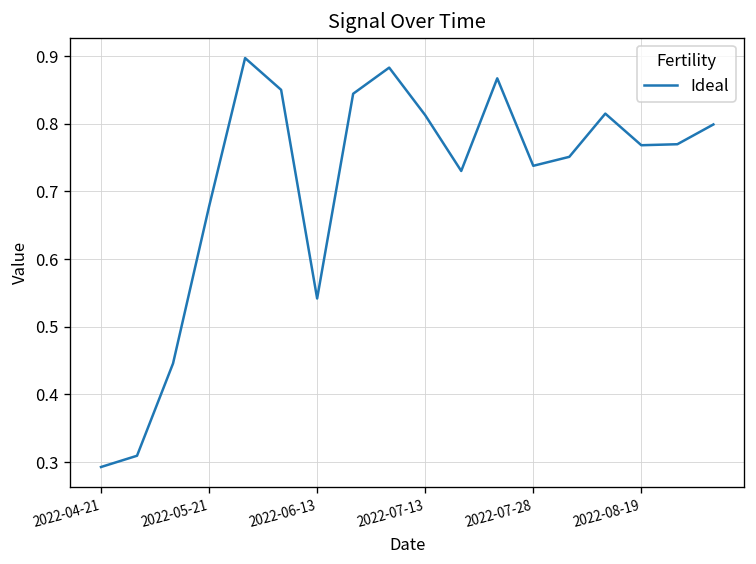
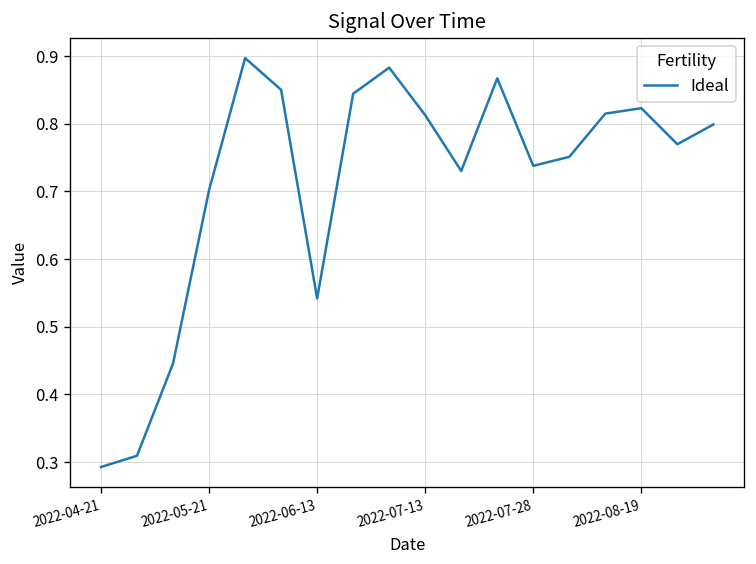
2022-05-21: 0.68 -> 0.70
2022-08-19: 0.77 -> 0.82
